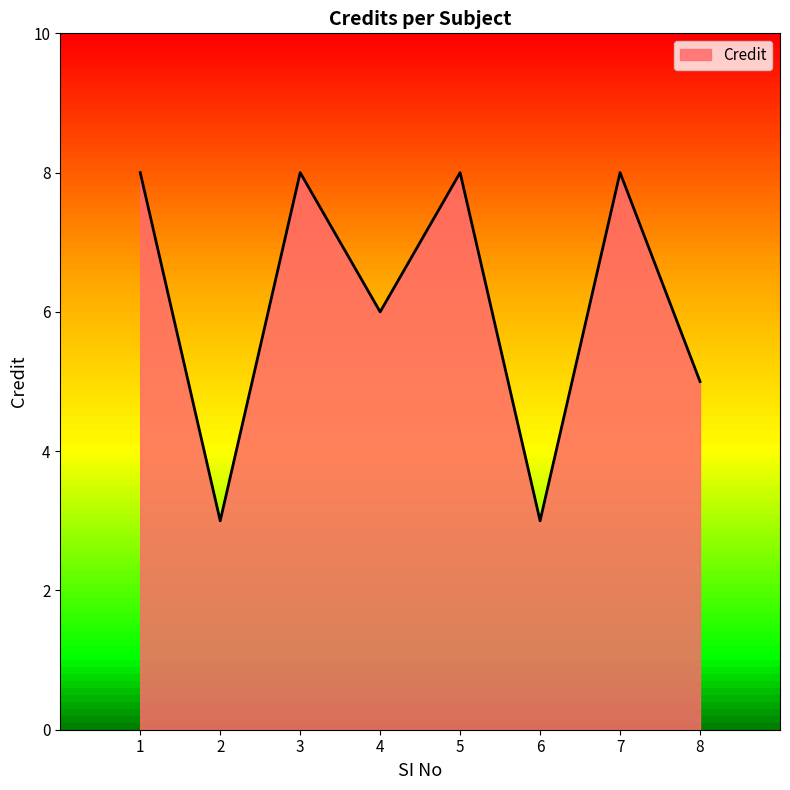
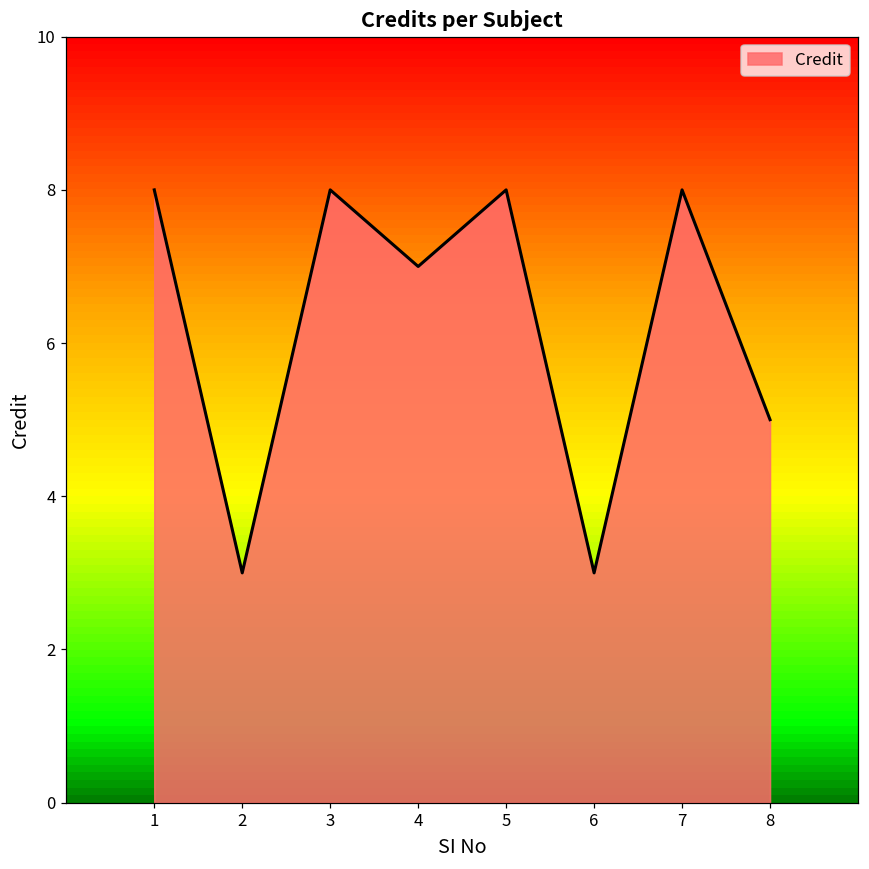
4: 6 -> 7
